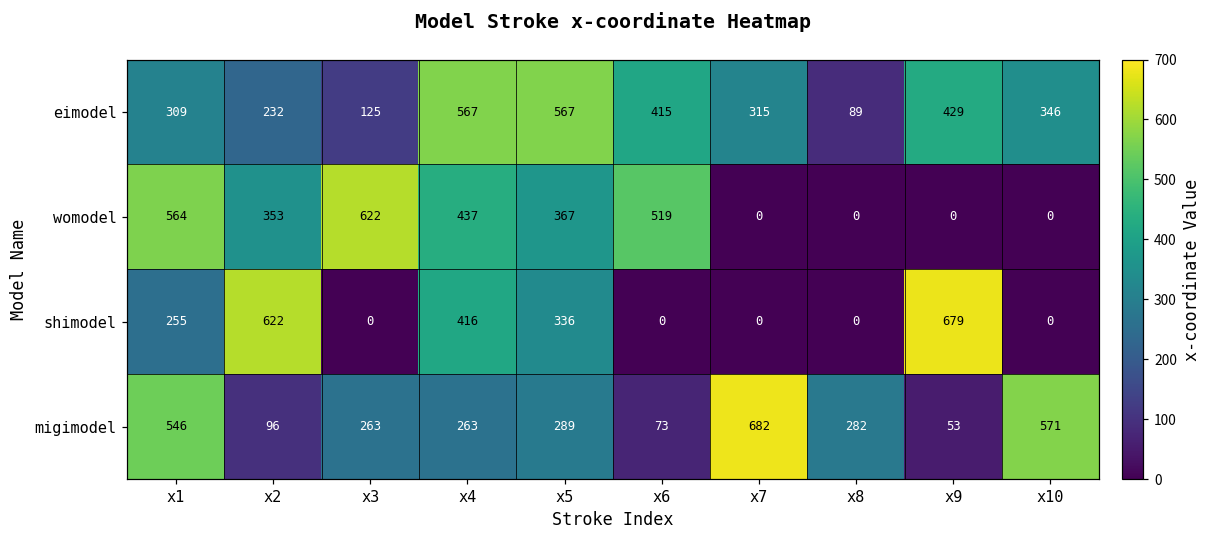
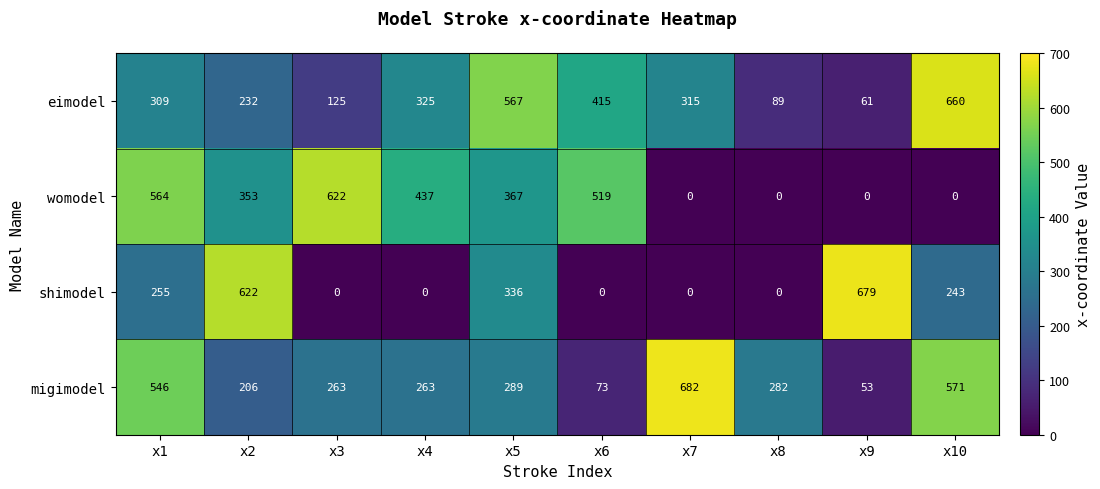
eimodel, x4: 567 -> 325
eimodel, x9: 429 -> 61
eimodel, x10: 346 -> 660
shimodel, x4: 416 -> 0
shimodel, x10: 0 -> 243
migimodel, x2: 96 -> 206
